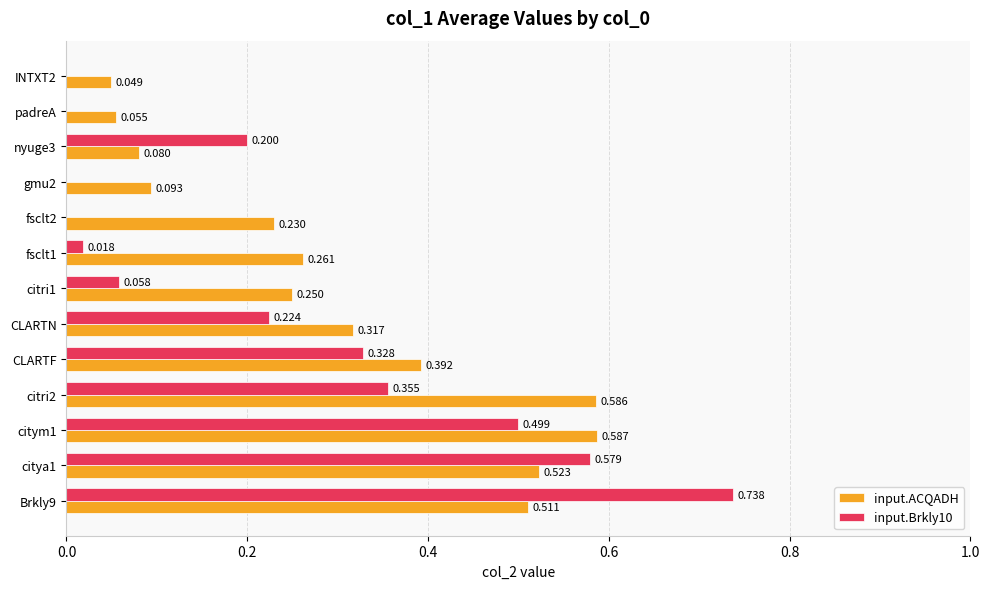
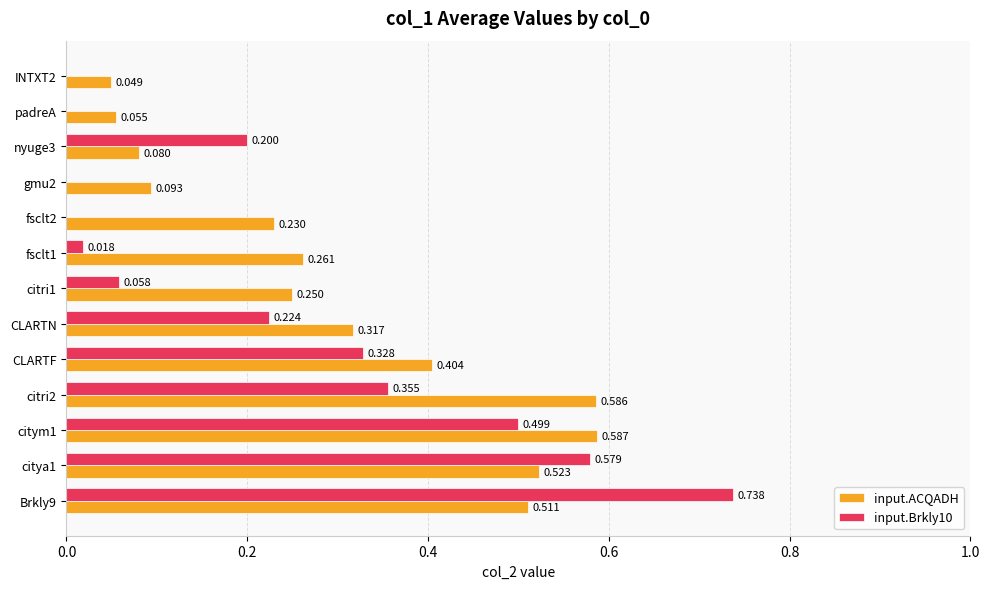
input.ACQADH, CLARTF: 0.392 -> 0.404
